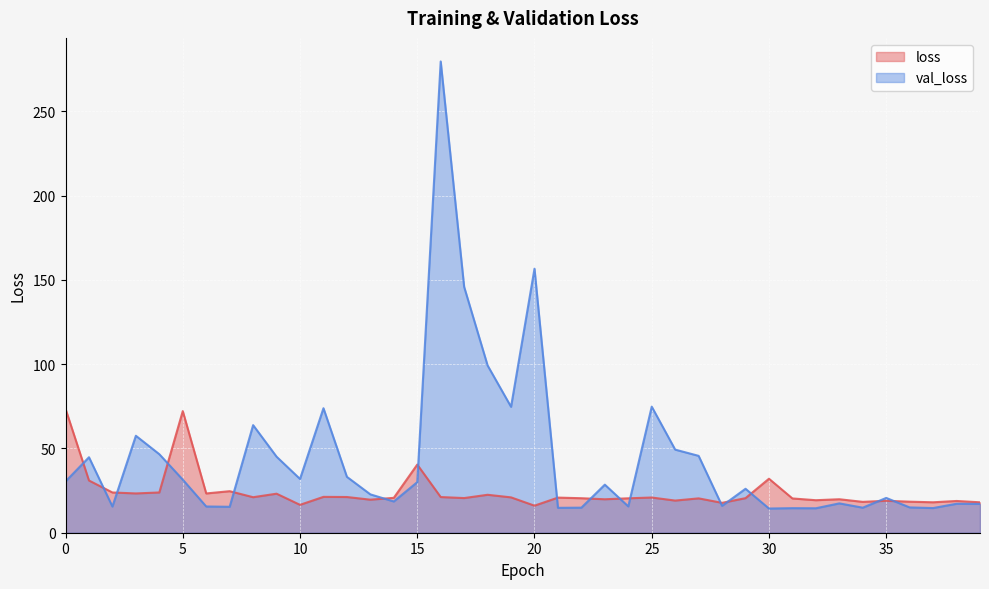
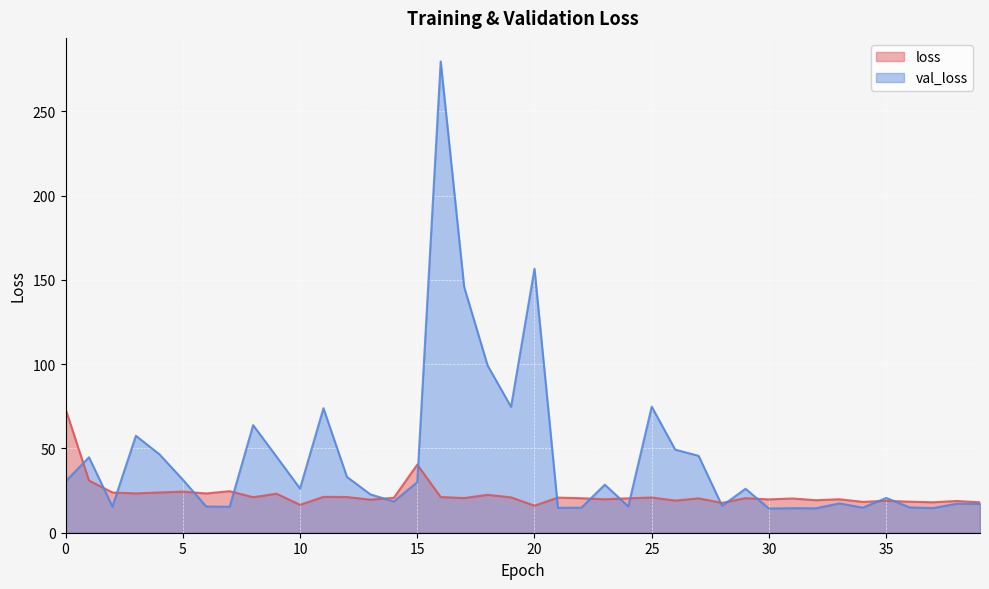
loss, 5: 72 -> 24
val_loss, 10: 32 -> 26
loss, 30: 32 -> 20
